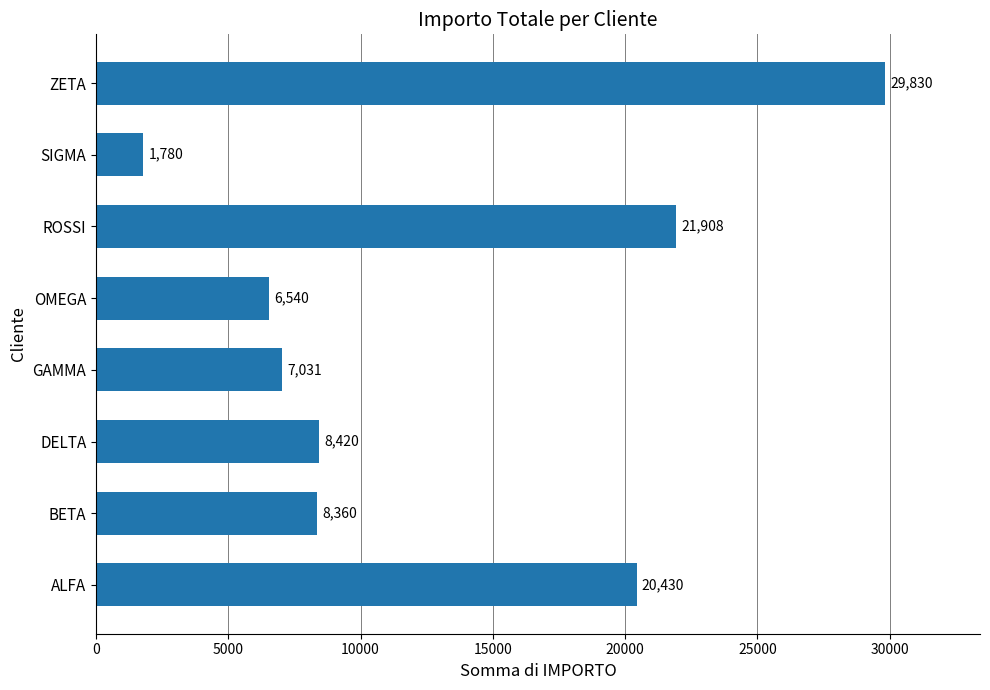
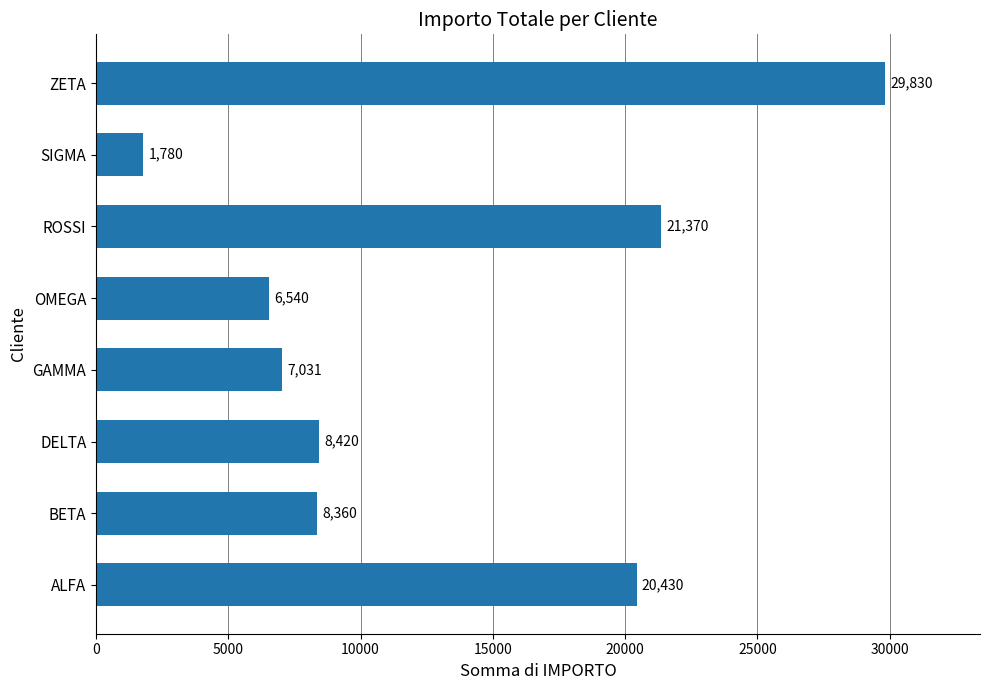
ROSSI: 21,908 -> 21,370
